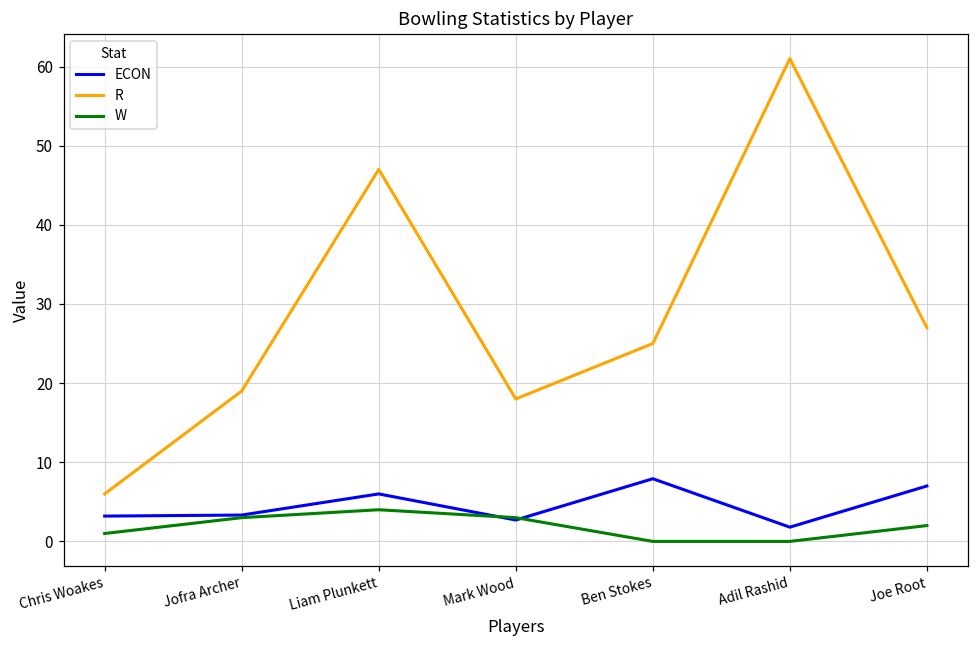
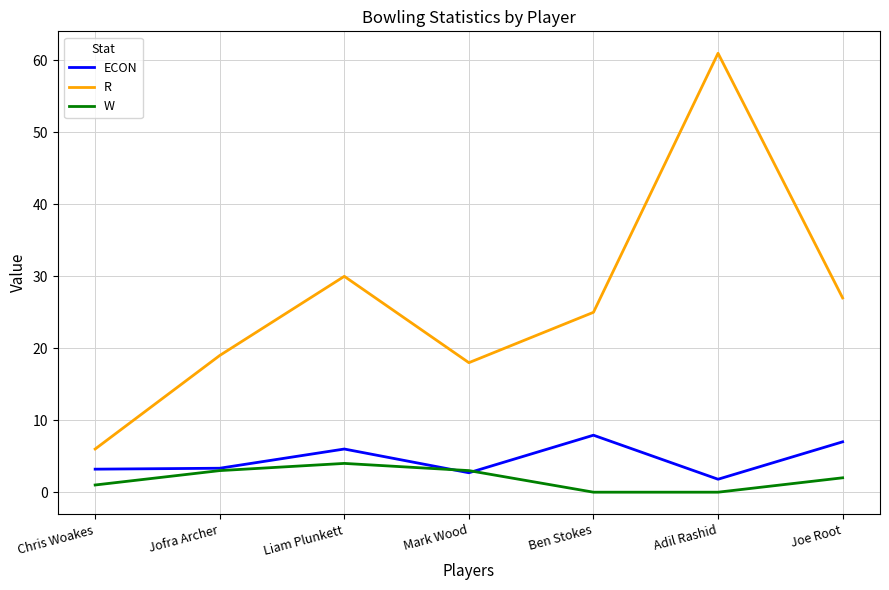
R, Liam Plunkett: 47 -> 30
